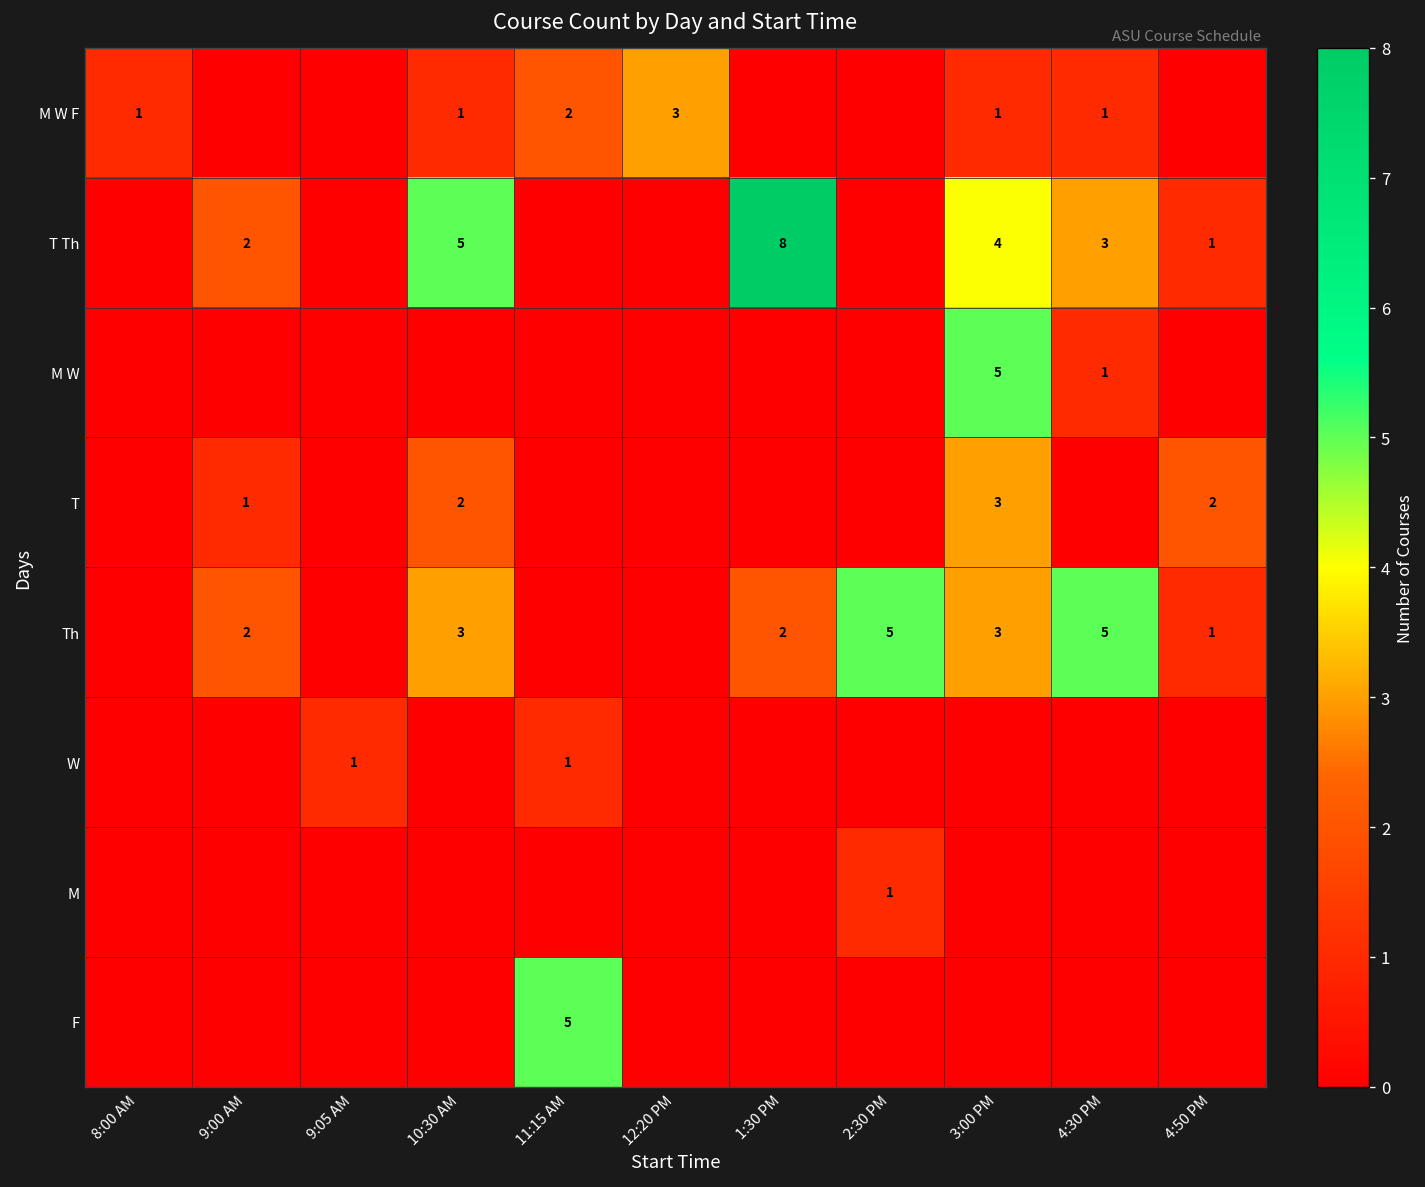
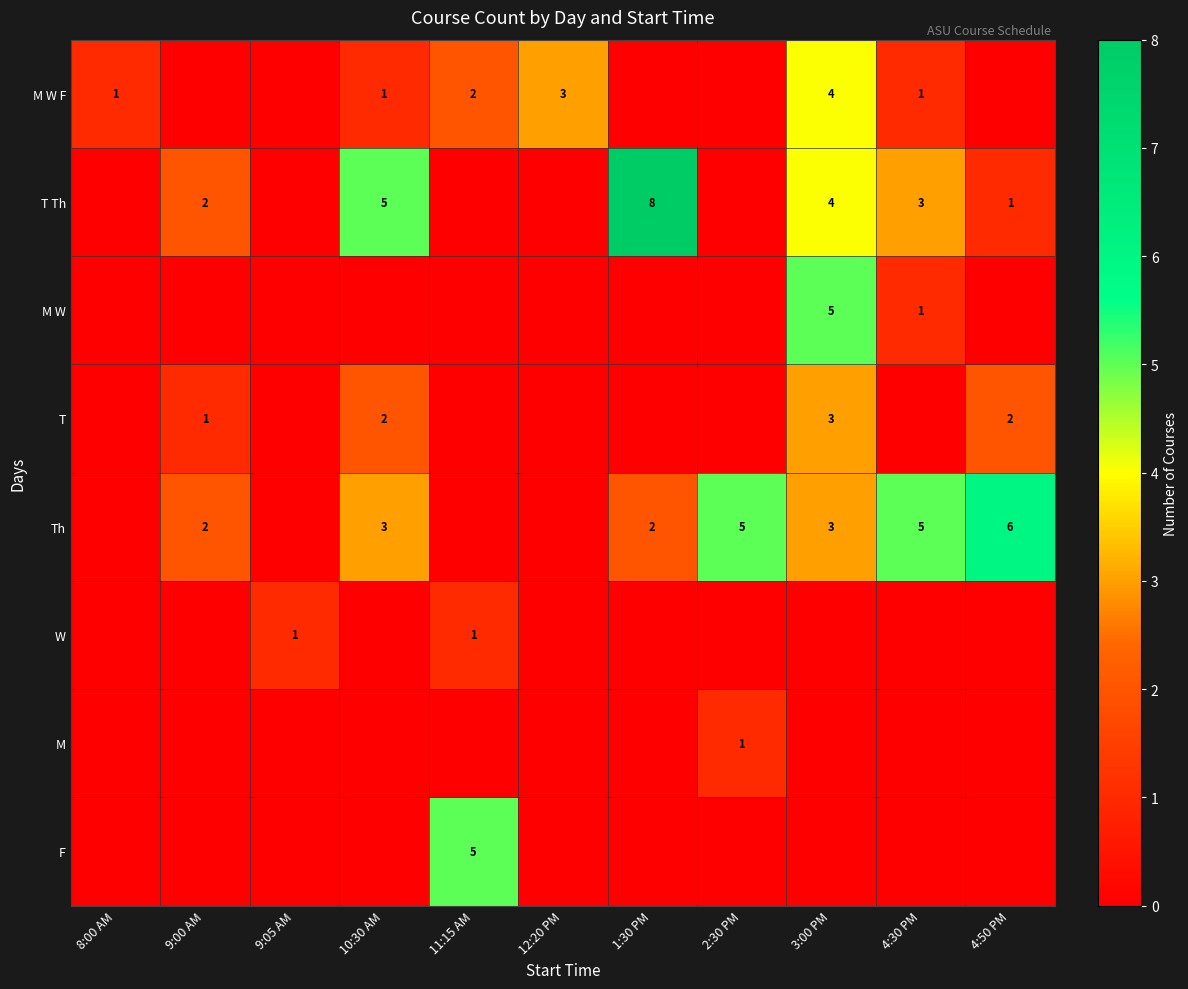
M W F, 3:00 PM: 1 -> 4
Th, 4:50 PM: 1 -> 6
